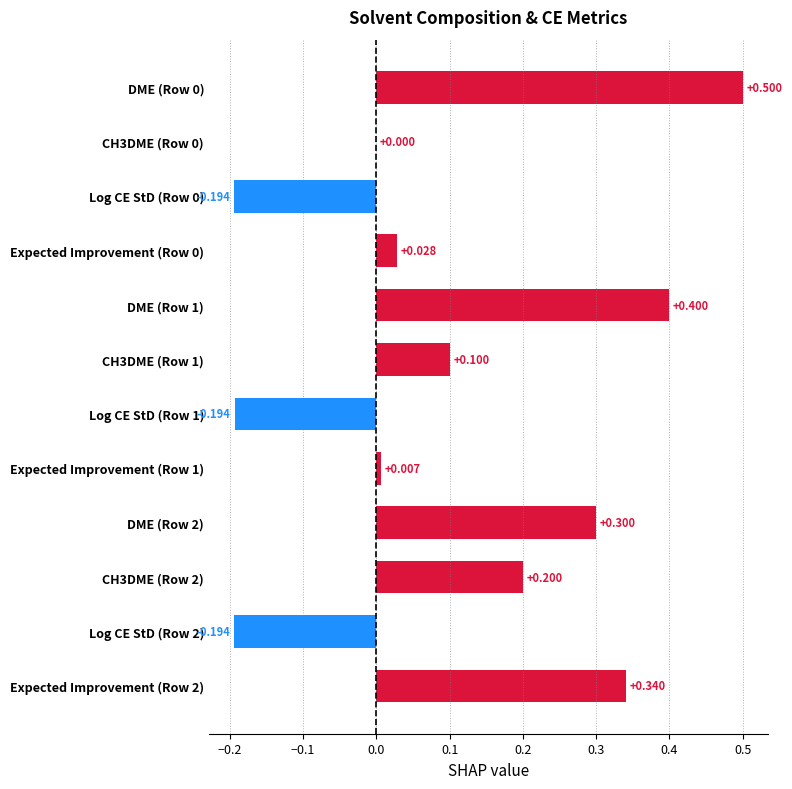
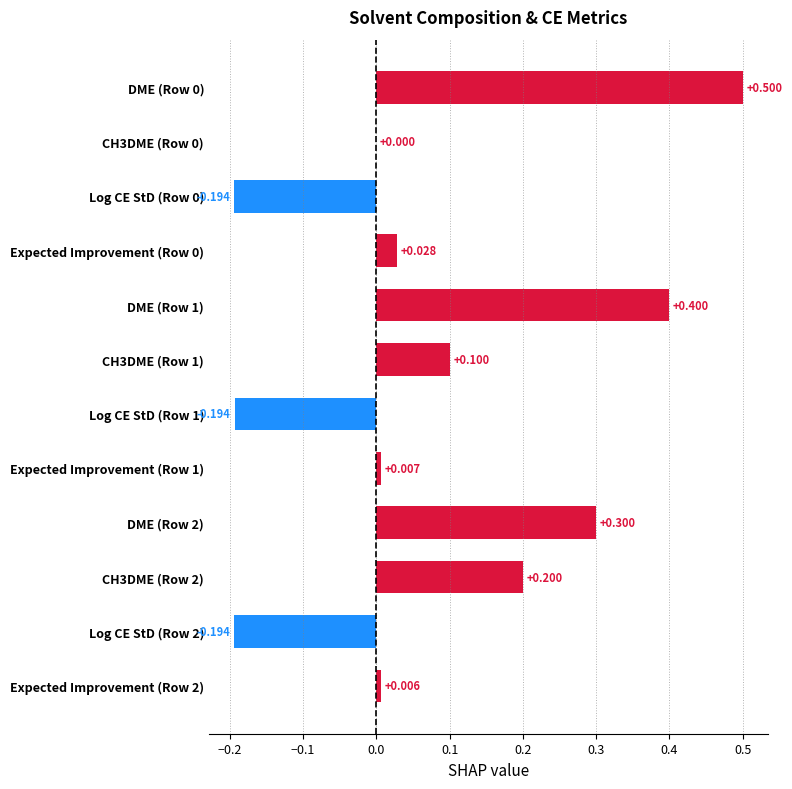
Expected Improvement (Row 2): +0.340 -> +0.006
